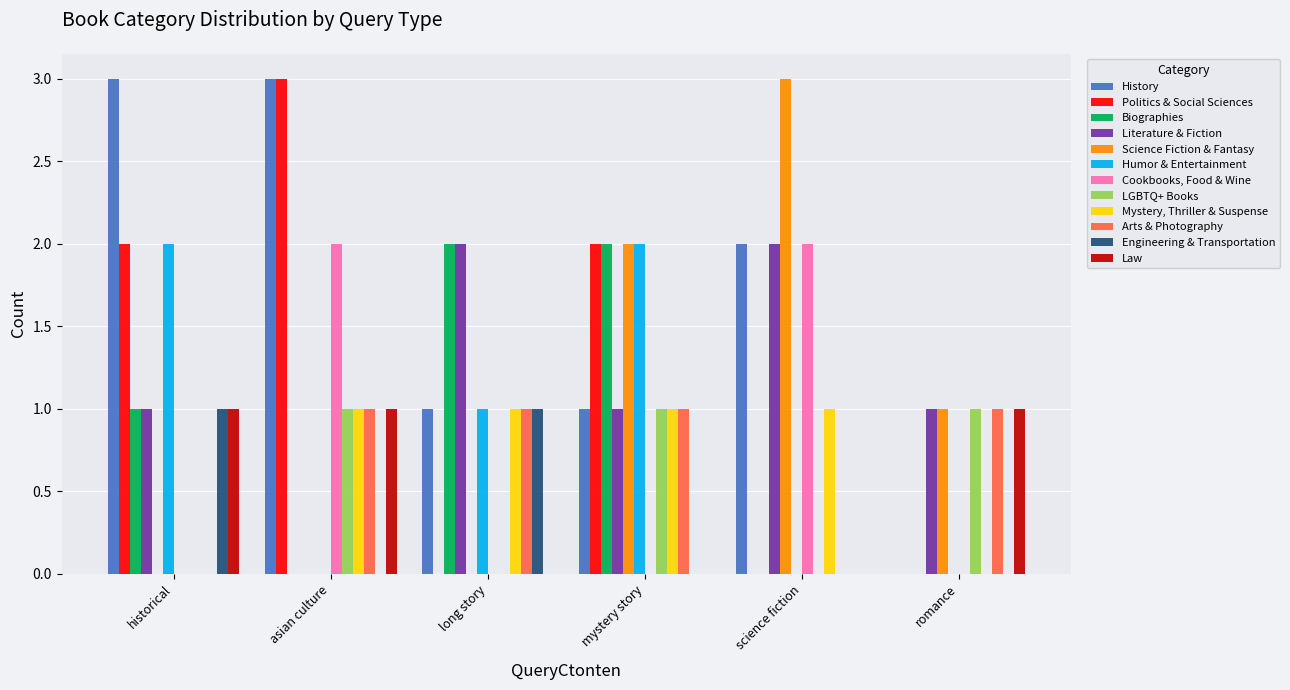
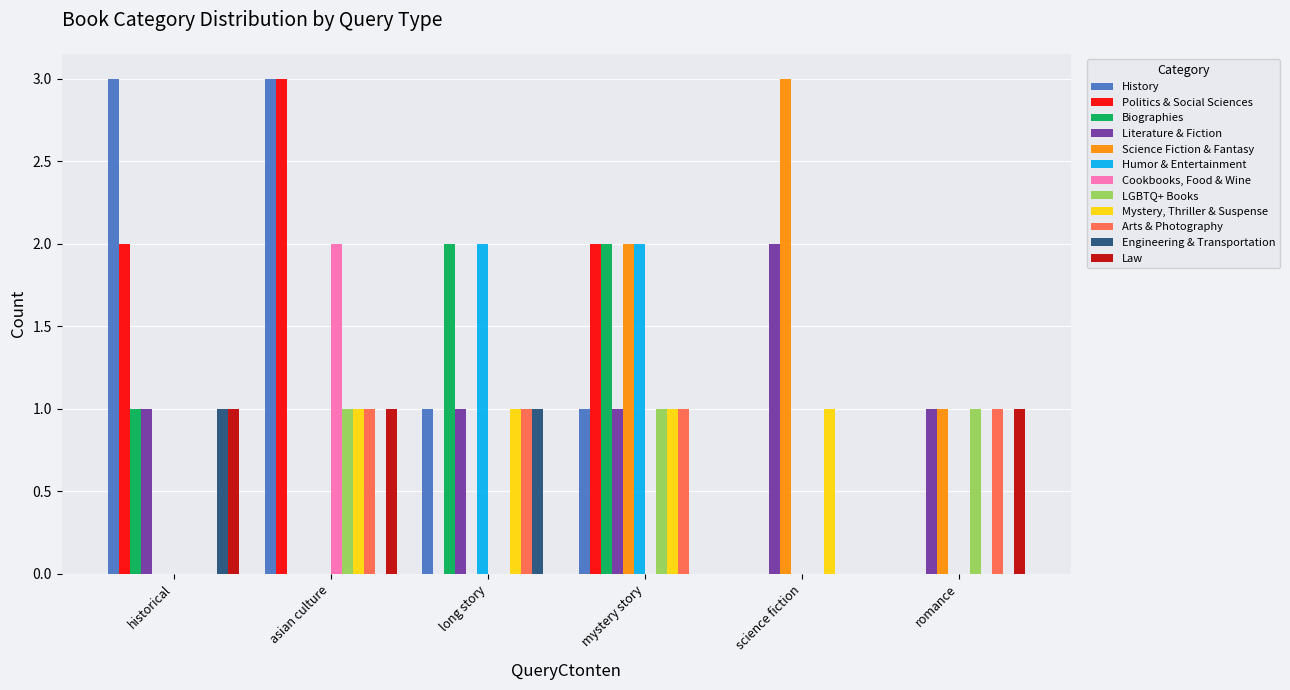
Humor & Entertainment, historical: 2 -> 0
Literature & Fiction, long story: 2 -> 1
Humor & Entertainment, long story: 1 -> 2
History, science fiction: 2 -> 0
Cookbooks, Food & Wine, science fiction: 2 -> 0
